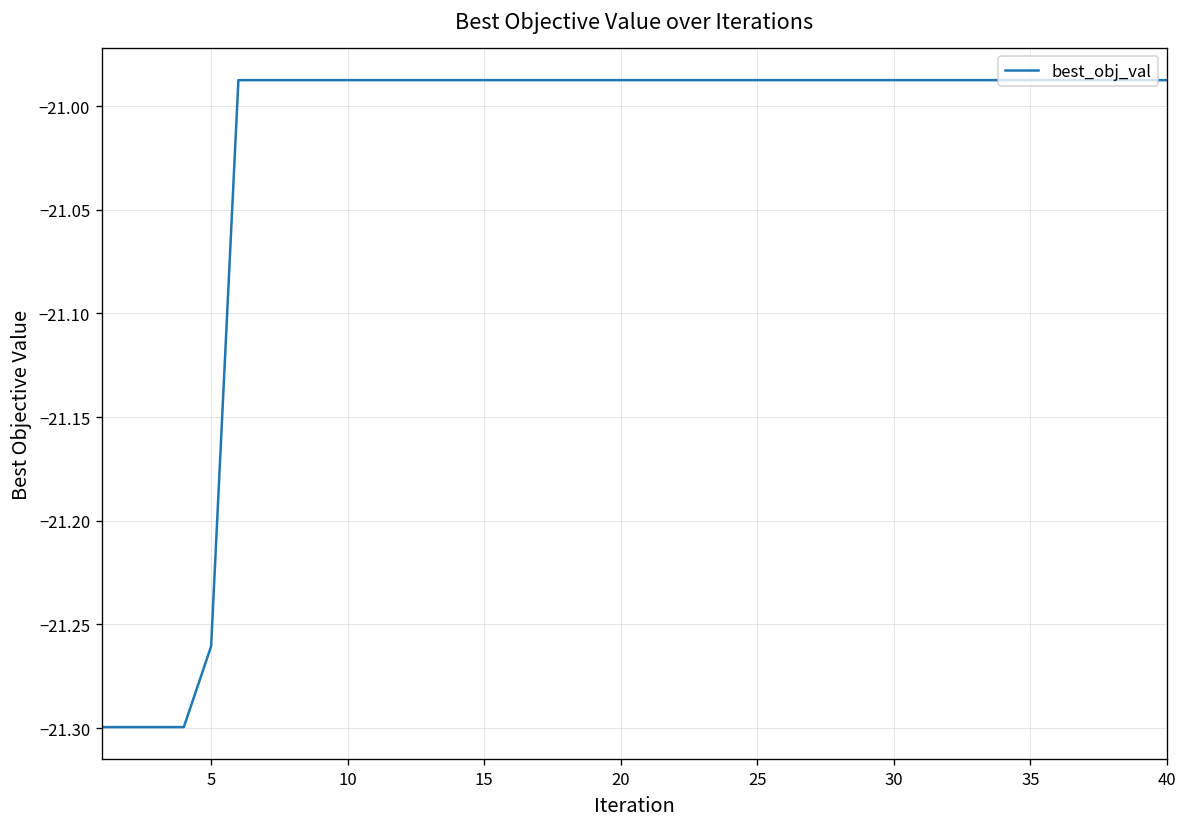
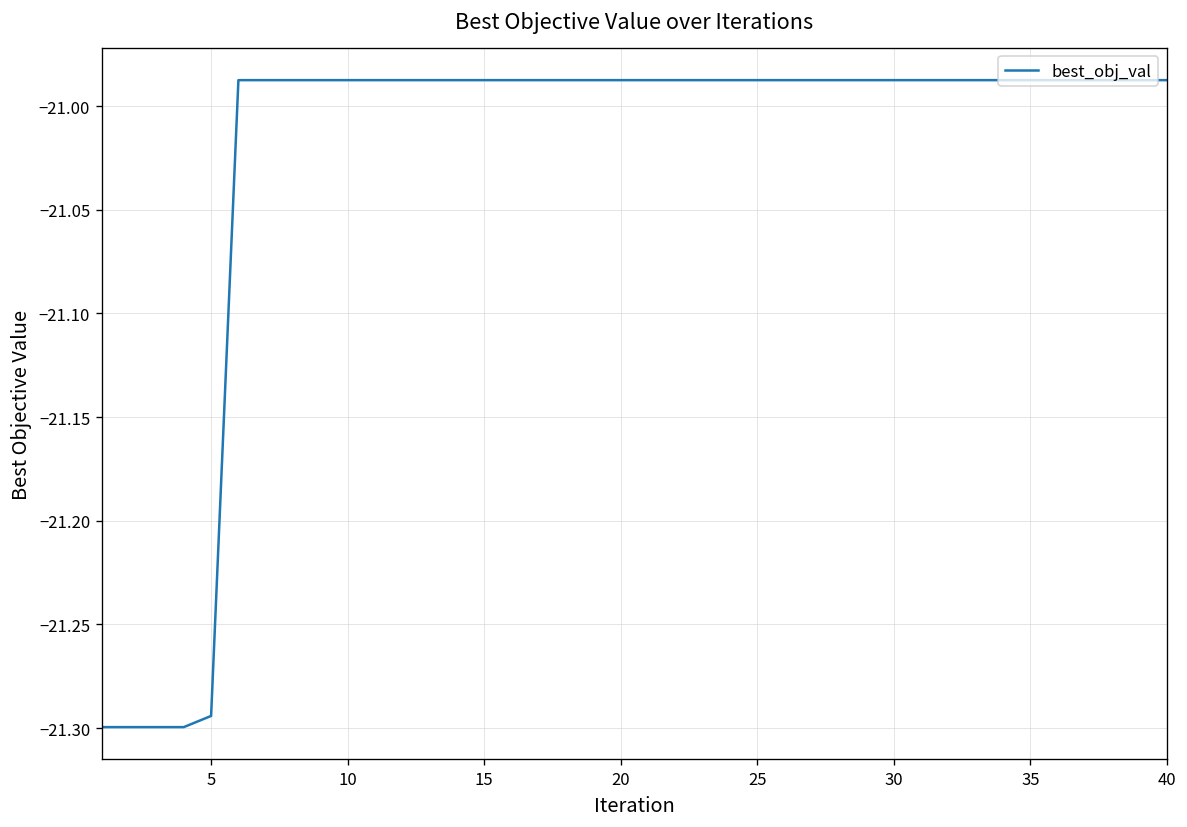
5: -21.261 -> -21.294
